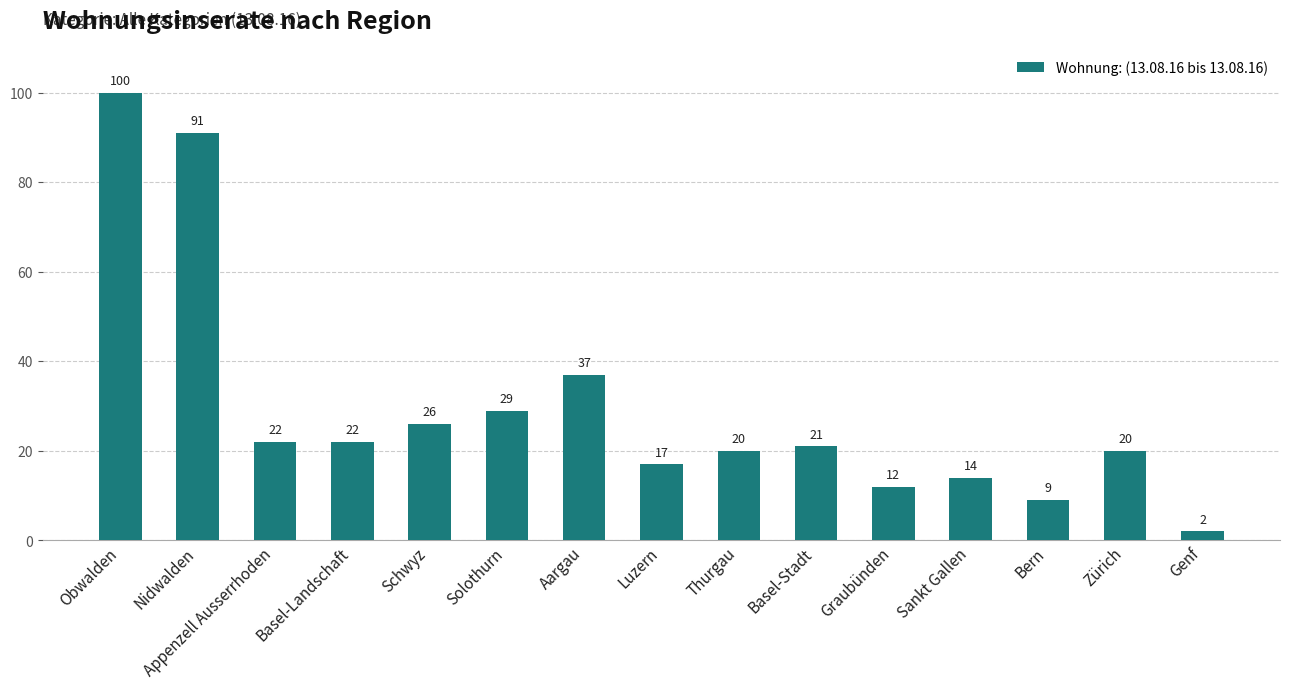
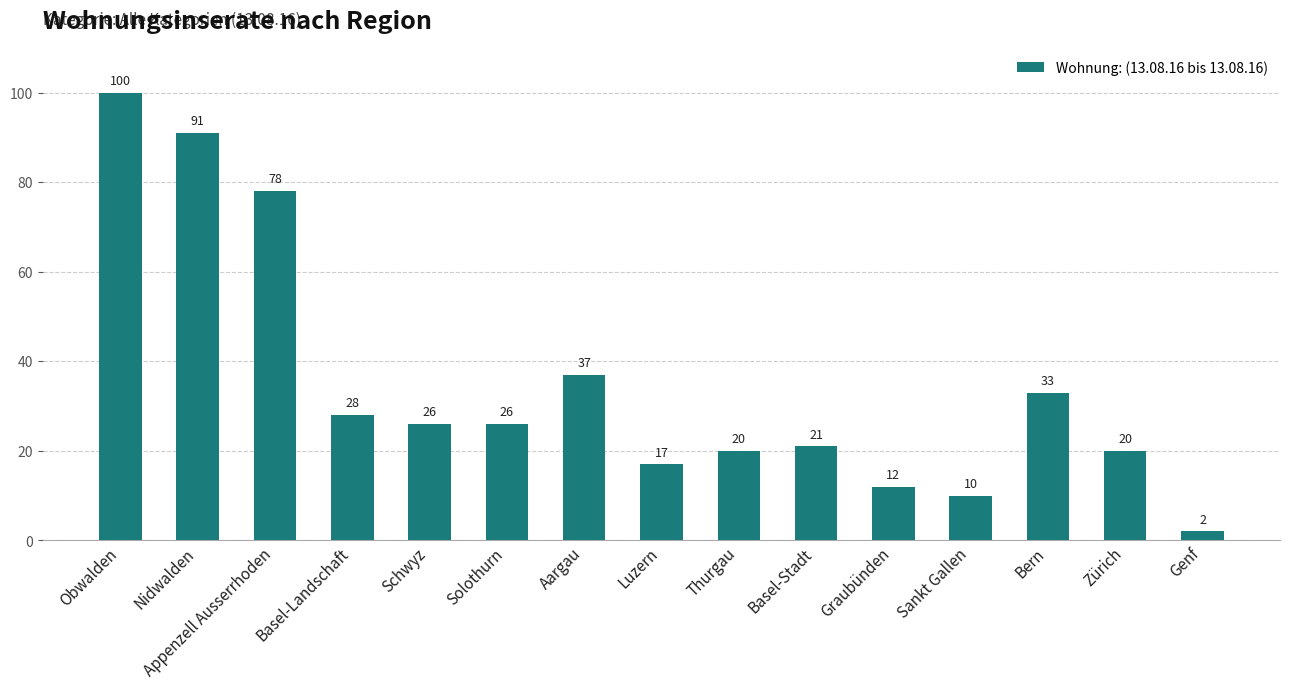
Appenzell Ausserrhoden: 22 -> 78
Basel-Landschaft: 22 -> 28
Solothurn: 29 -> 26
Sankt Gallen: 14 -> 10
Bern: 9 -> 33
